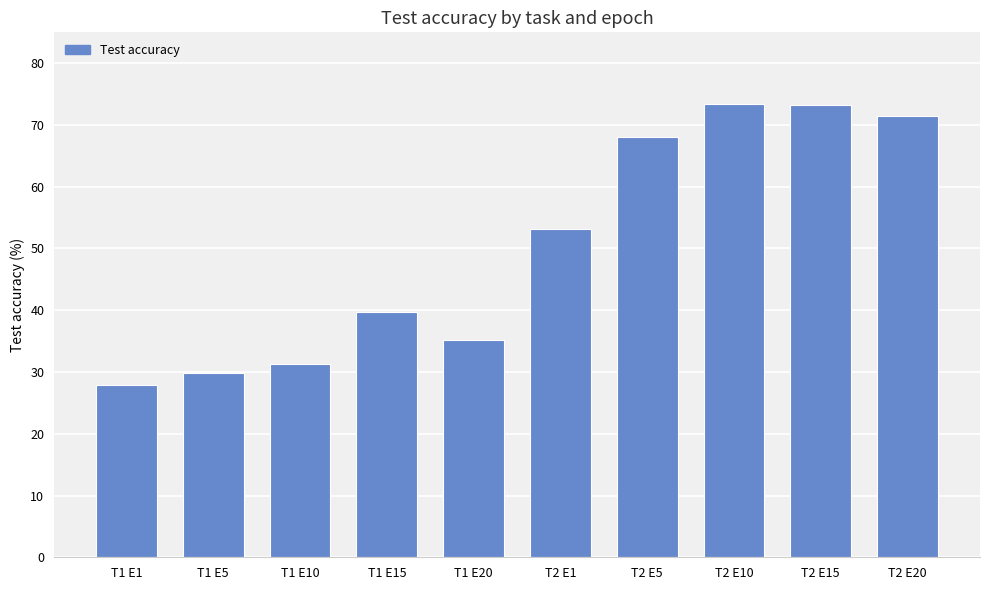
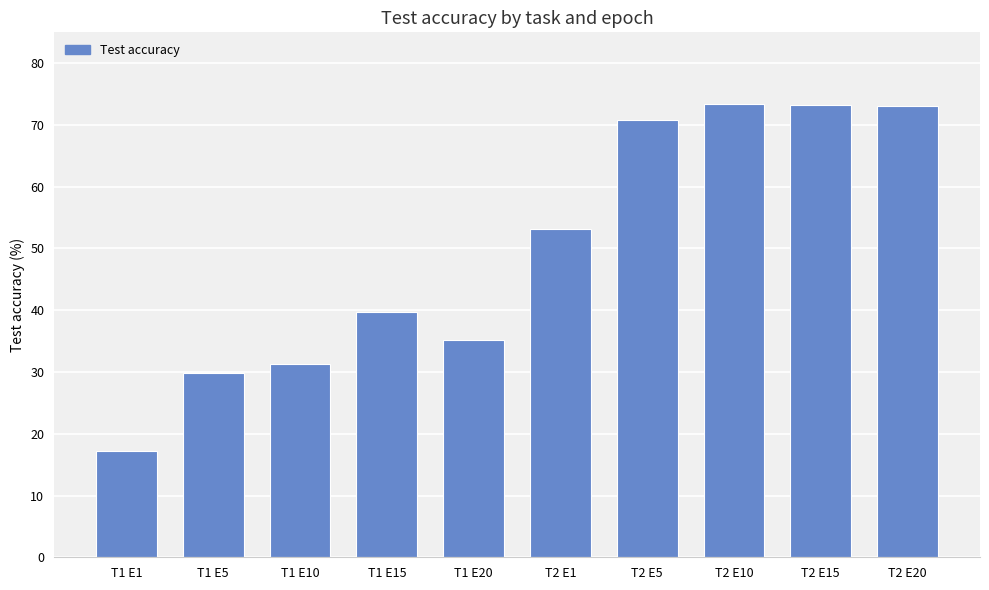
T1 E1: 28 -> 17
T2 E5: 68 -> 71
T2 E20: 71 -> 73
